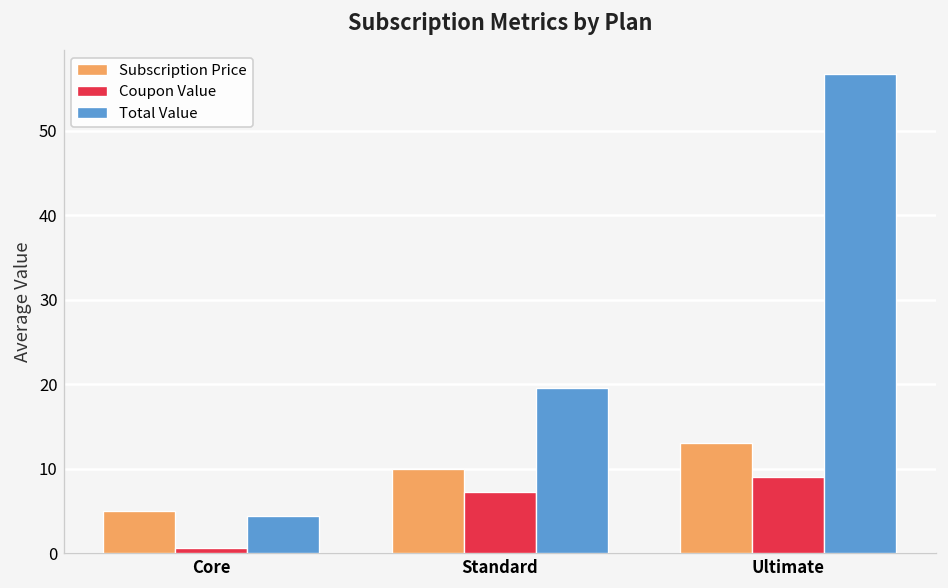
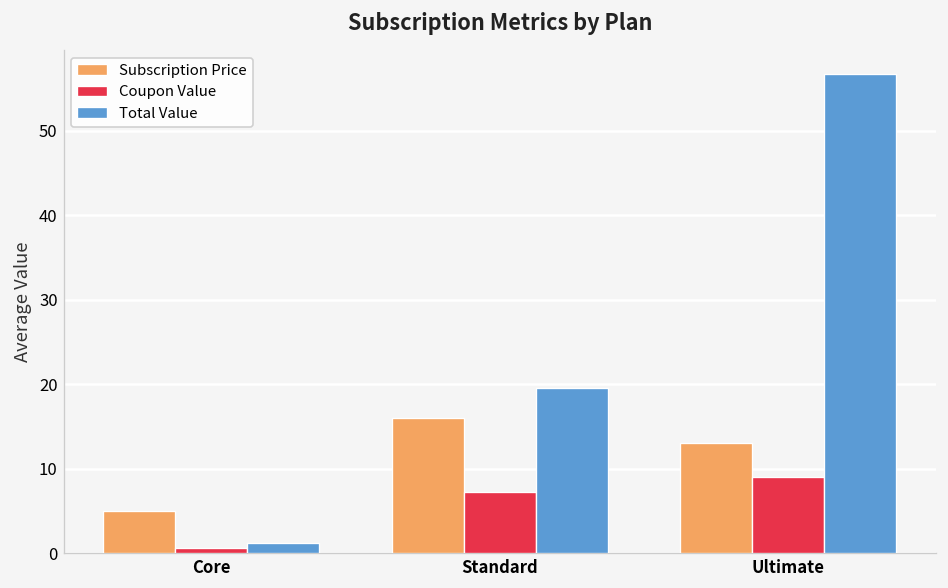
Total Value, Core: 4 -> 1
Subscription Price, Standard: 10 -> 16
